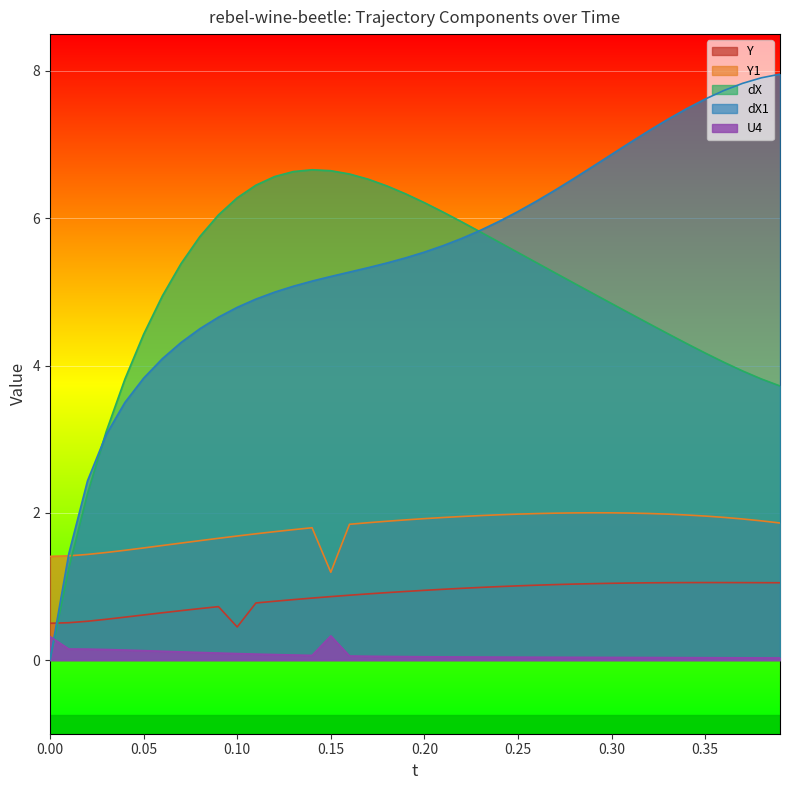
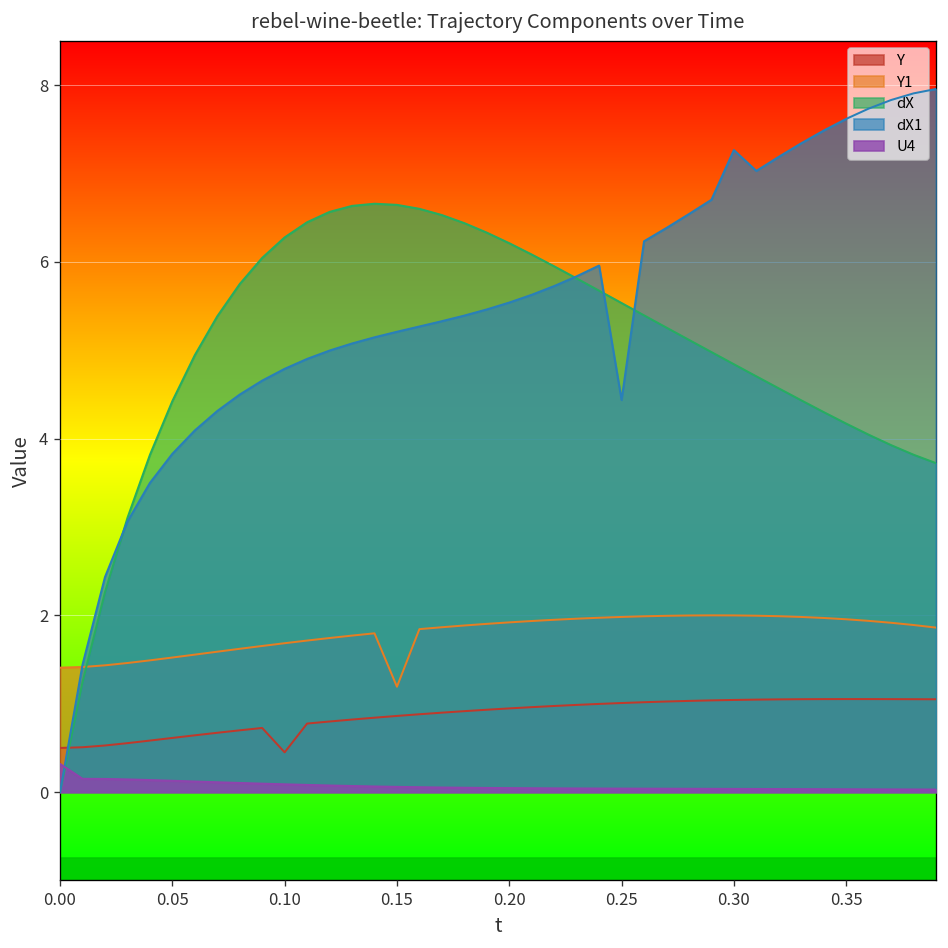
U4, 0.15: 0.3 -> 0.1
dX1, 0.25: 6.1 -> 4.4
dX1, 0.30: 6.9 -> 7.3
